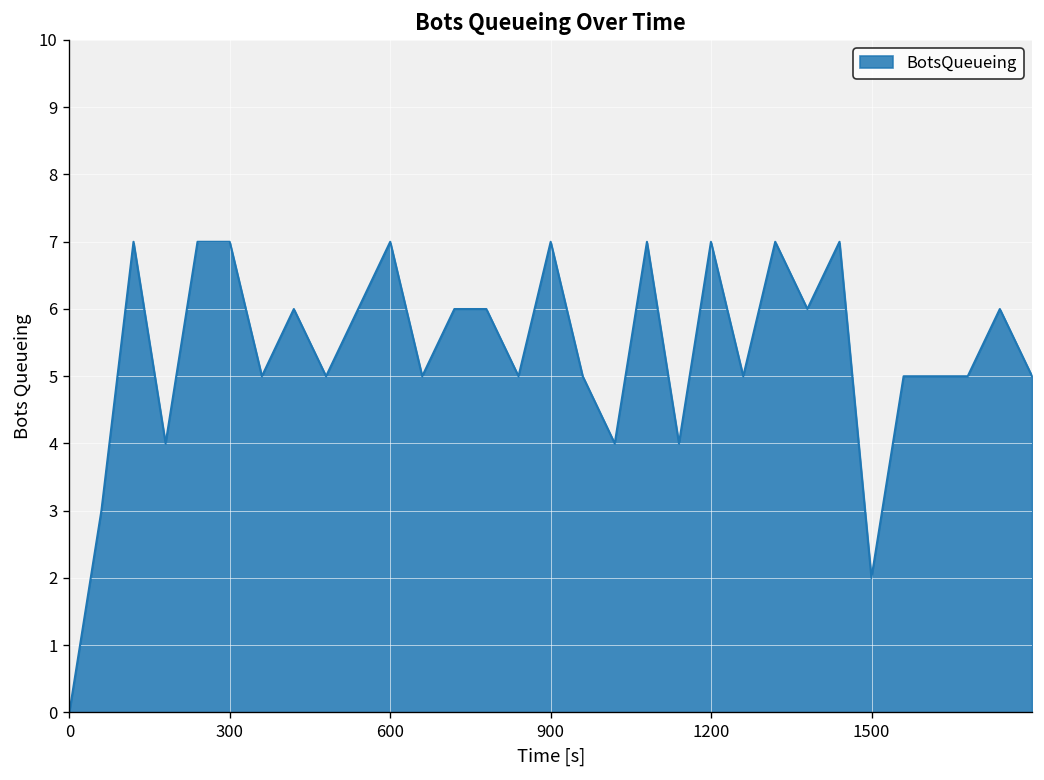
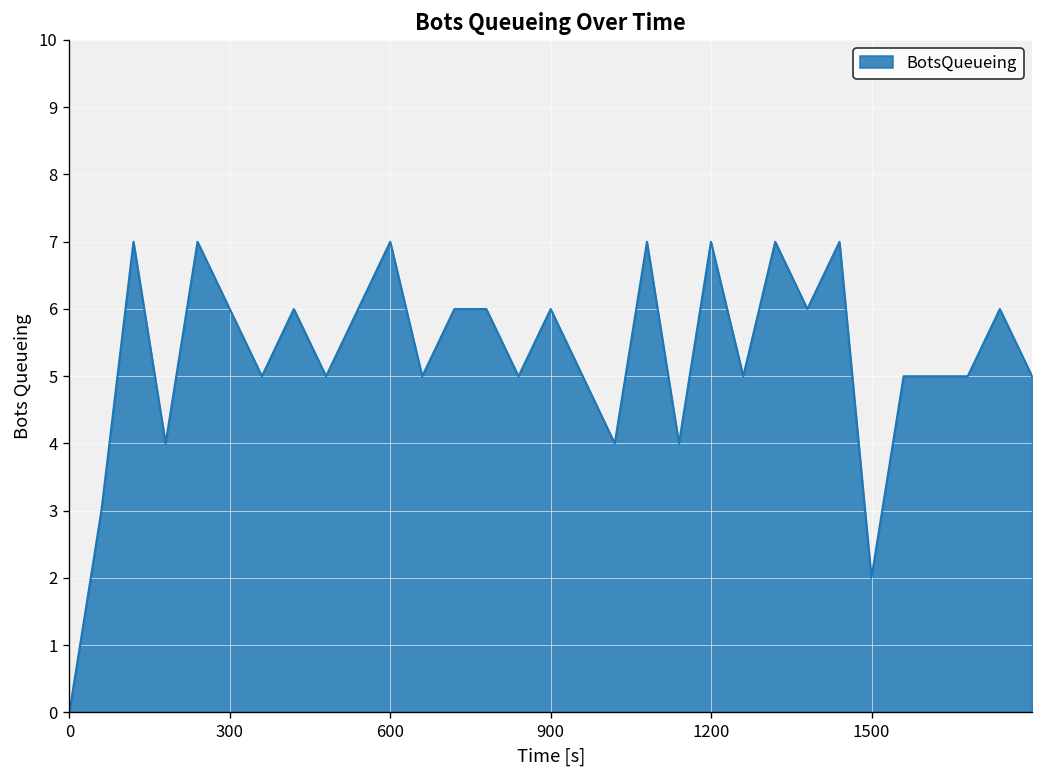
300: 7 -> 6
900: 7 -> 6
